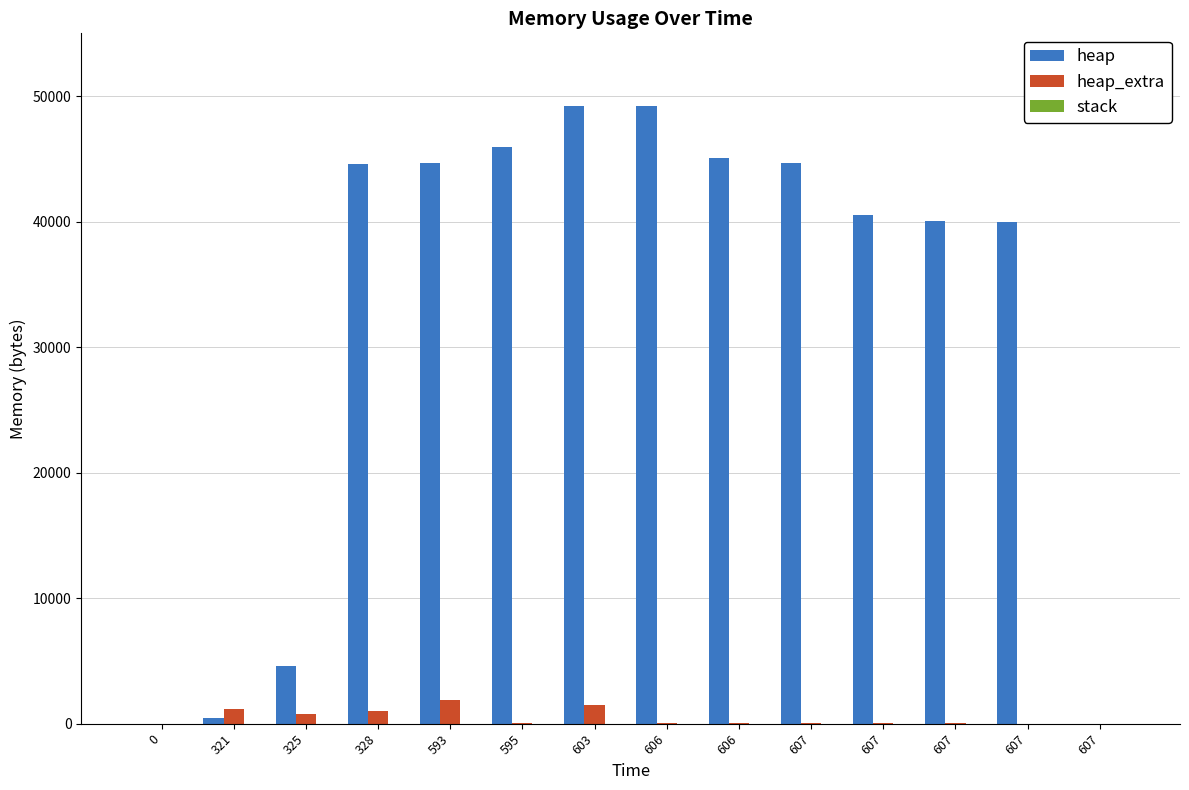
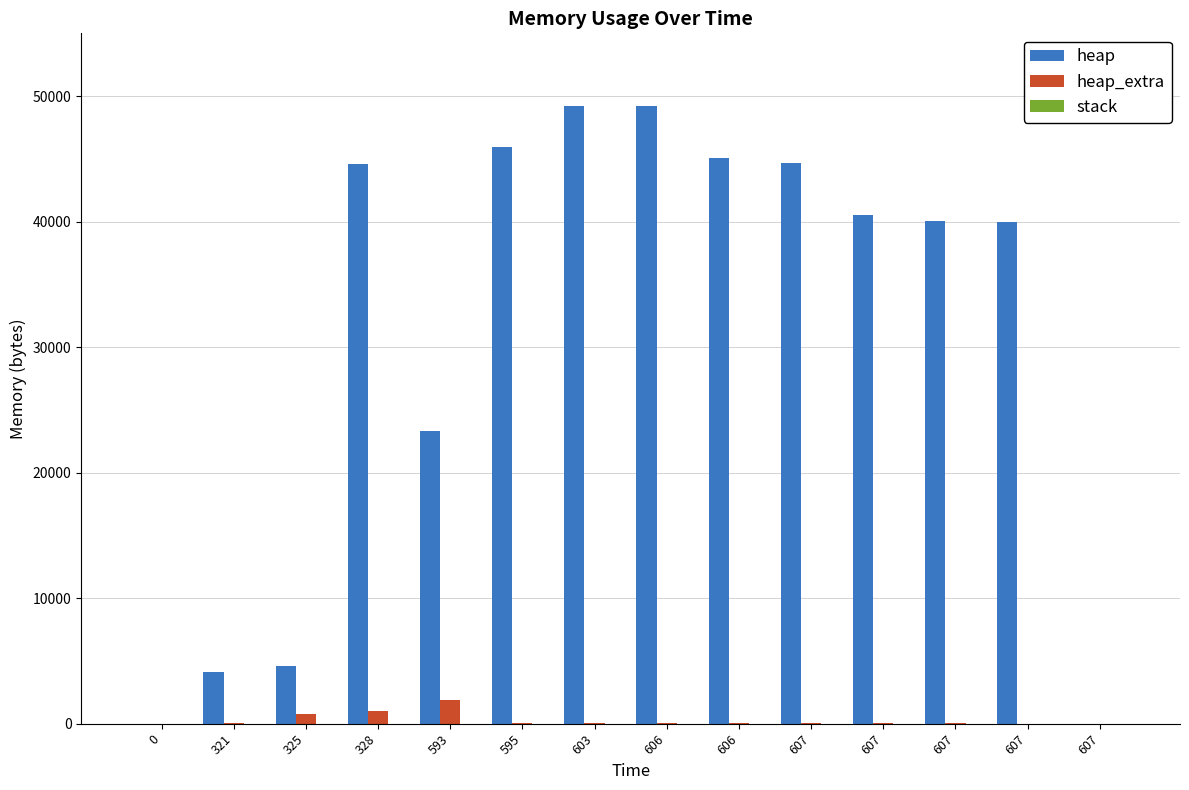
heap, 321: 500 -> 4100
heap_extra, 321: 1200 -> 0
heap, 593: 44600 -> 23300
heap_extra, 603: 1500 -> 100
